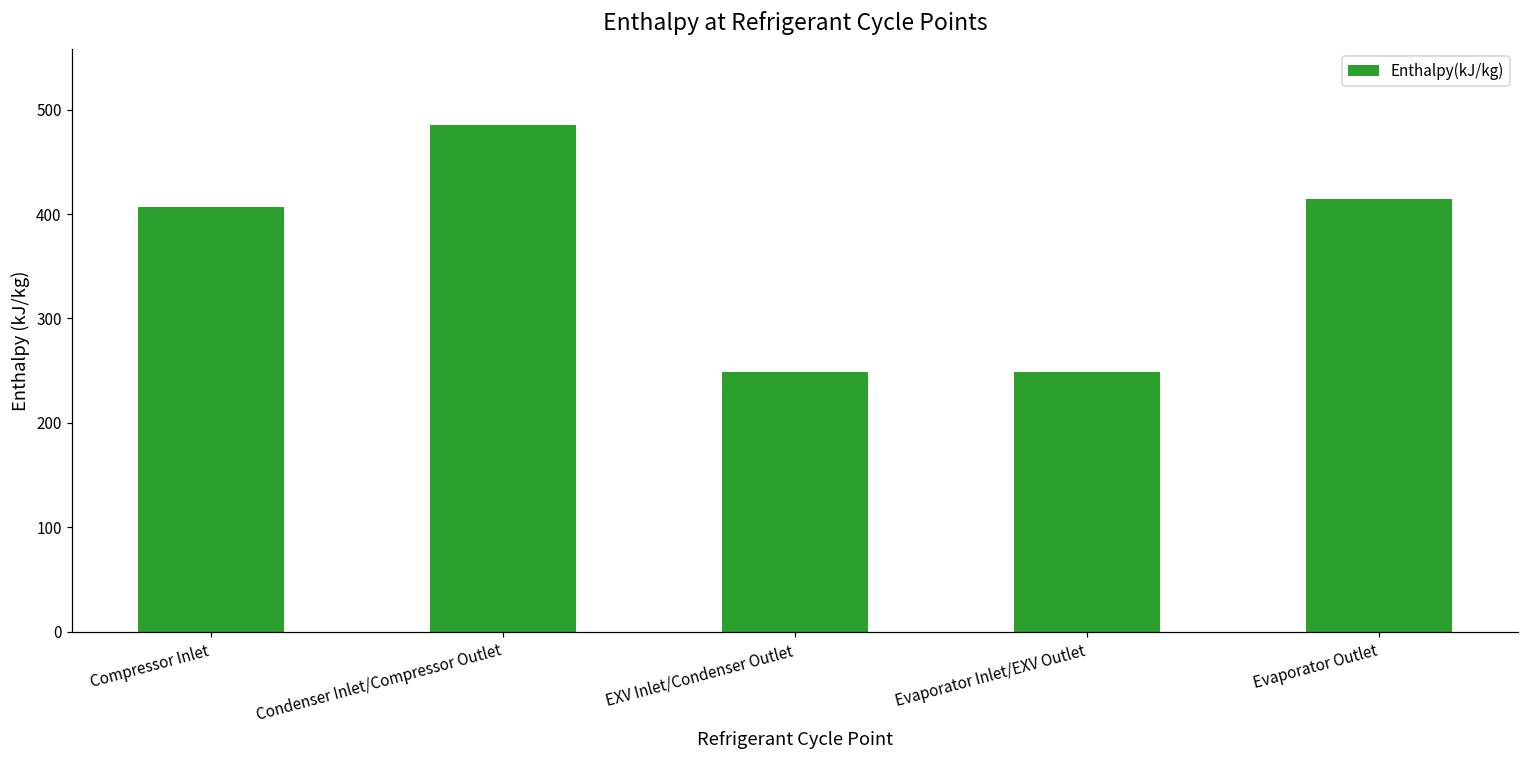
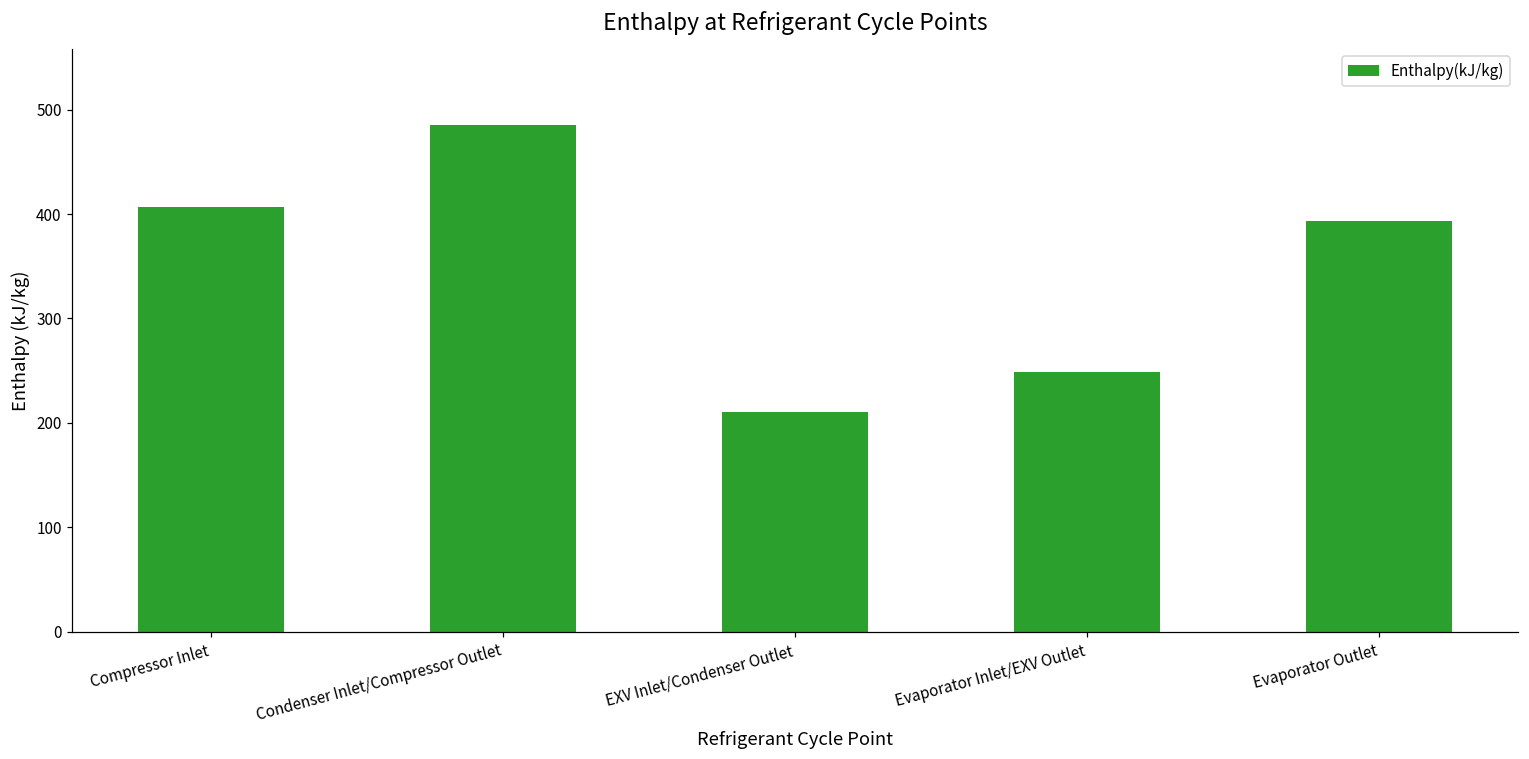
EXV Inlet/Condenser Outlet: 250 -> 210
Evaporator Outlet: 410 -> 390
